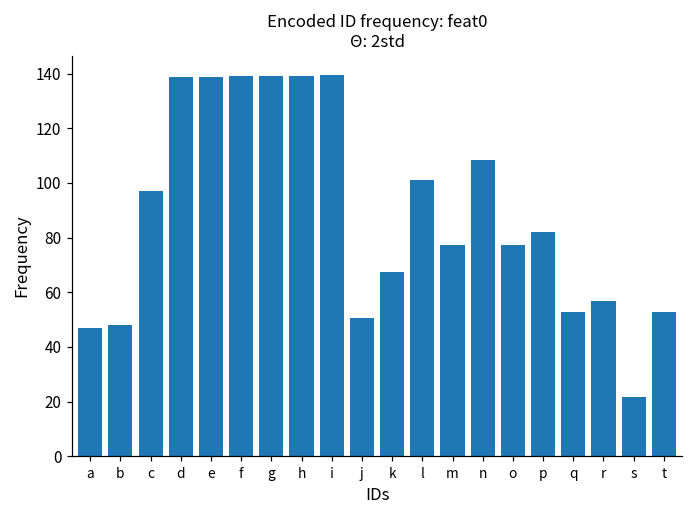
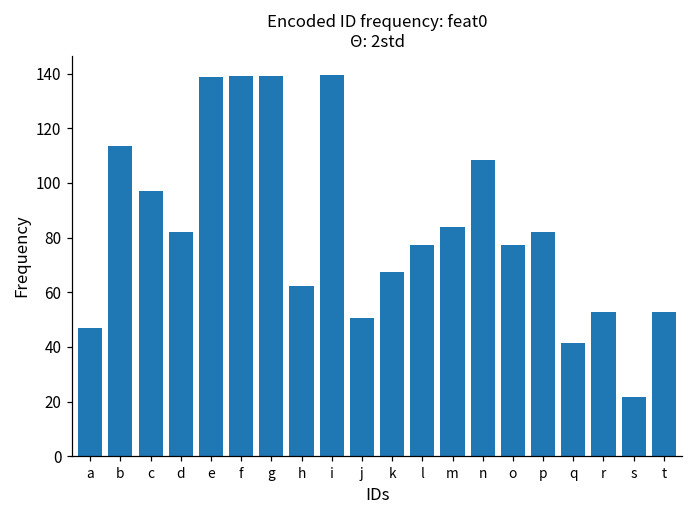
b: 48 -> 113
d: 139 -> 82
h: 139 -> 62
l: 101 -> 77
m: 77 -> 84
q: 53 -> 41
r: 57 -> 53
